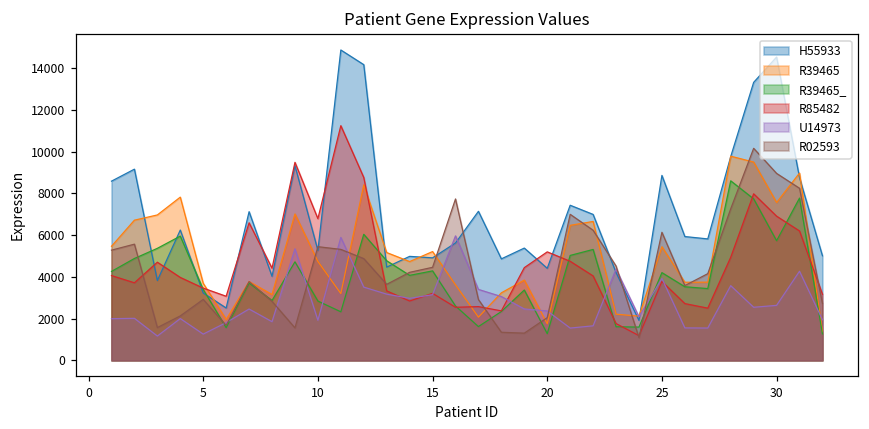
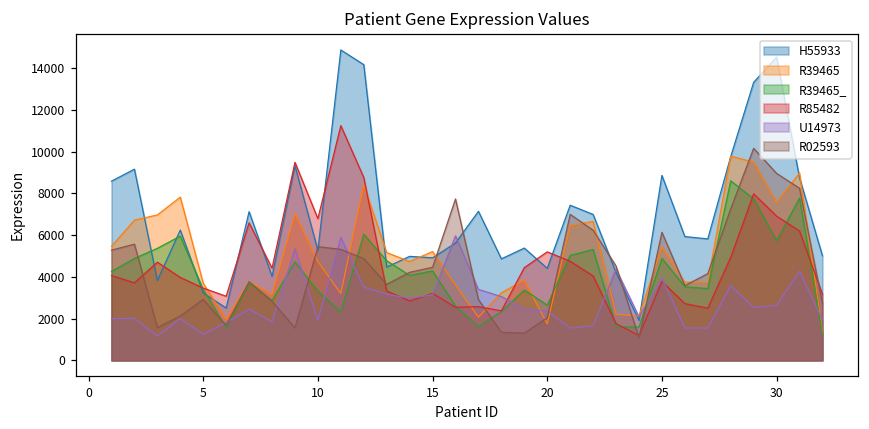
R39465_, 10: 2800 -> 3300
R39465_, 20: 1300 -> 2700
R39465_, 25: 4200 -> 4900
